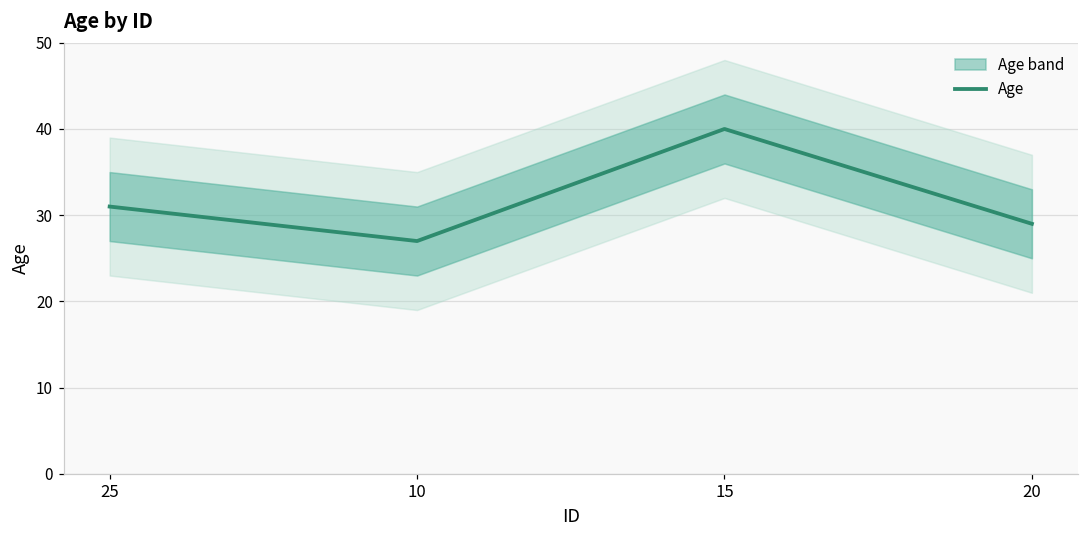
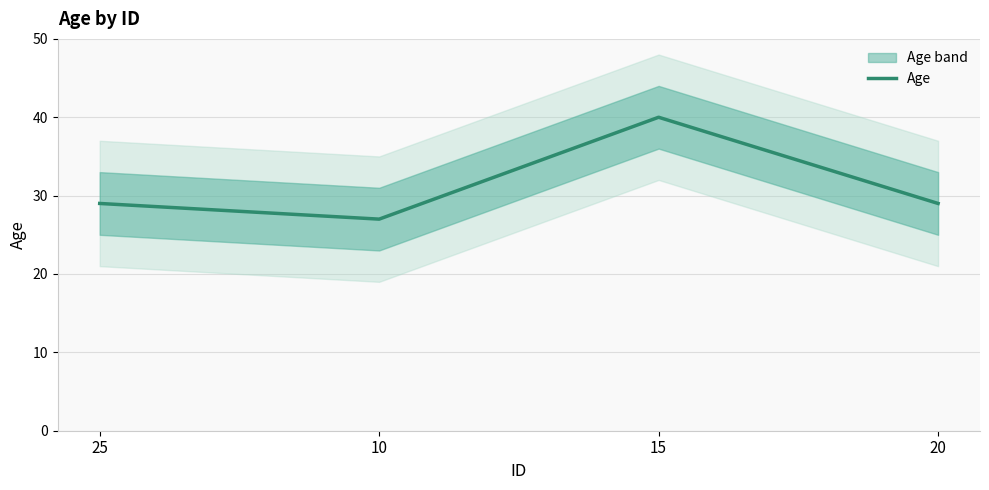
Age, 25: 31 -> 29
